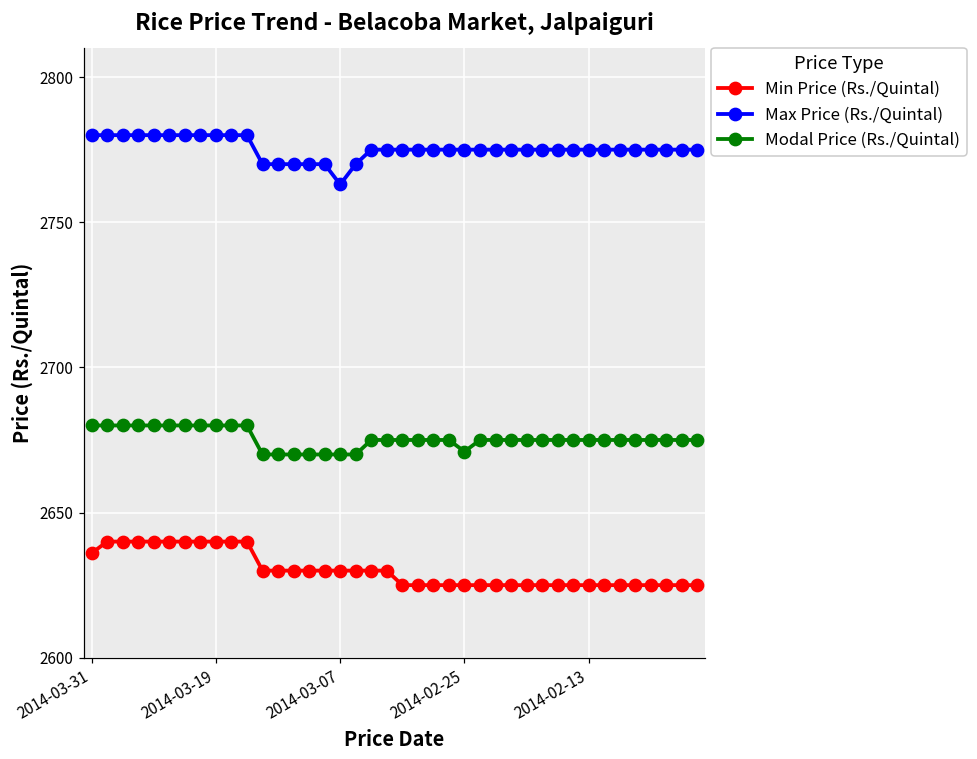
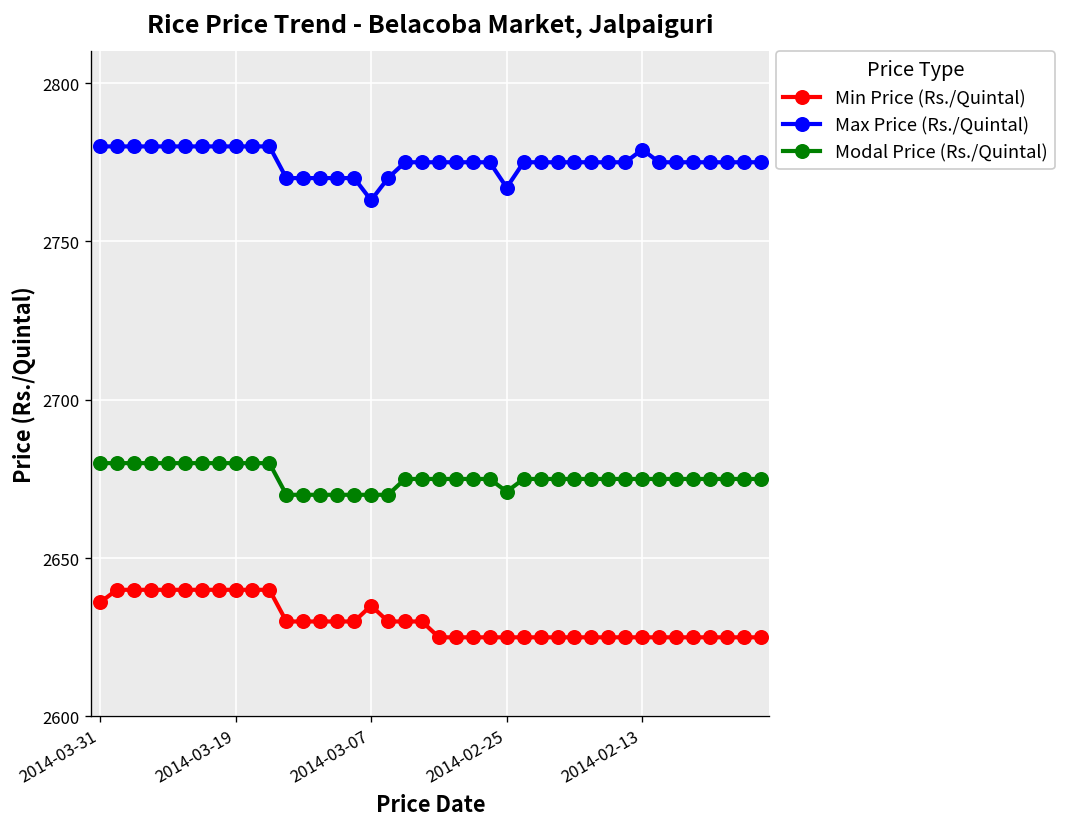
Min Price (Rs./Quintal), 2014-03-07: 2630 -> 2635
Max Price (Rs./Quintal), 2014-02-25: 2775 -> 2767
Max Price (Rs./Quintal), 2014-02-13: 2775 -> 2779
